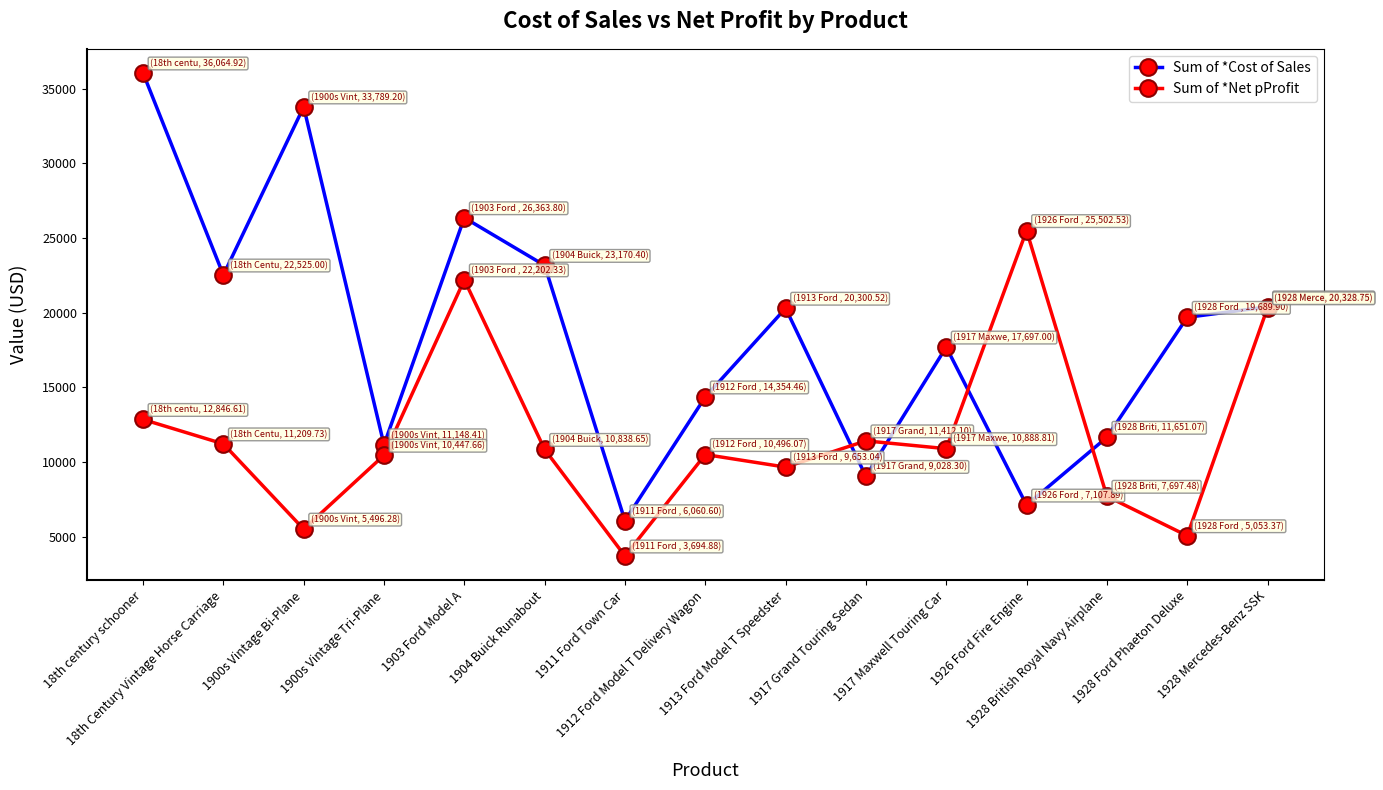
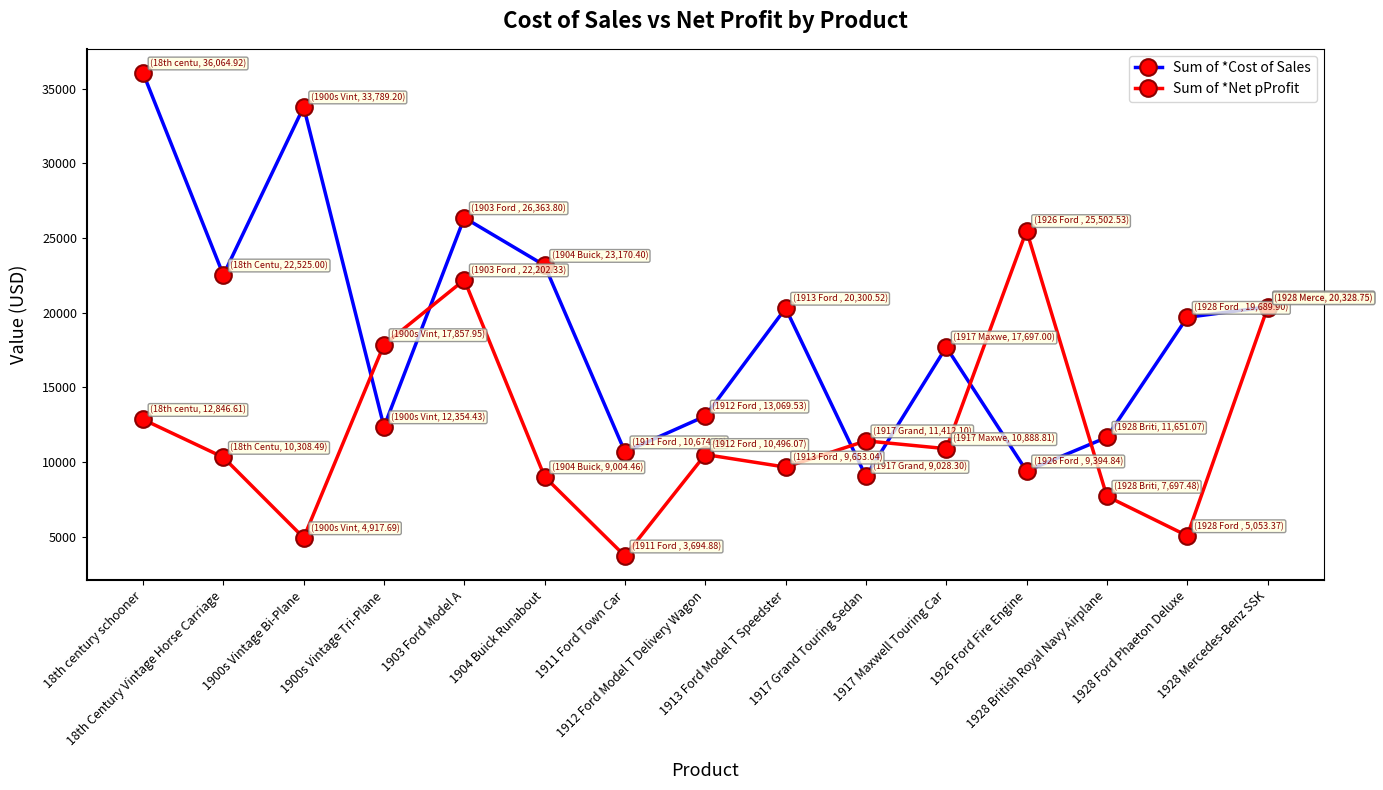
Sum of *Net pProfit, 18th Century Vintage Horse Carriage: 11,209.73 -> 10,308.49
Sum of *Net pProfit, 1900s Vintage Bi-Plane: 5,496.28 -> 4,917.69
Sum of *Cost of Sales, 1900s Vintage Tri-Plane: 11,148.41 -> 12,354.43
Sum of *Net pProfit, 1900s Vintage Tri-Plane: 10,447.66 -> 17,857.95
Sum of *Net pProfit, 1904 Buick Runabout: 10,838.65 -> 9,004.46
Sum of *Cost of Sales, 1911 Ford Town Car: 6,060.60 -> 10,674.60
Sum of *Cost of Sales, 1912 Ford Model T Delivery Wagon: 14,354.46 -> 13,069.53
Sum of *Cost of Sales, 1926 Ford Fire Engine: 7,107.89 -> 9,394.84
